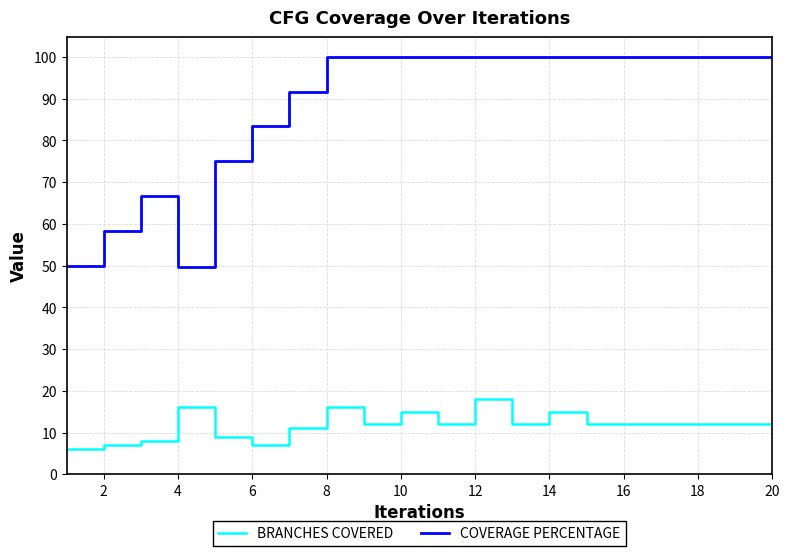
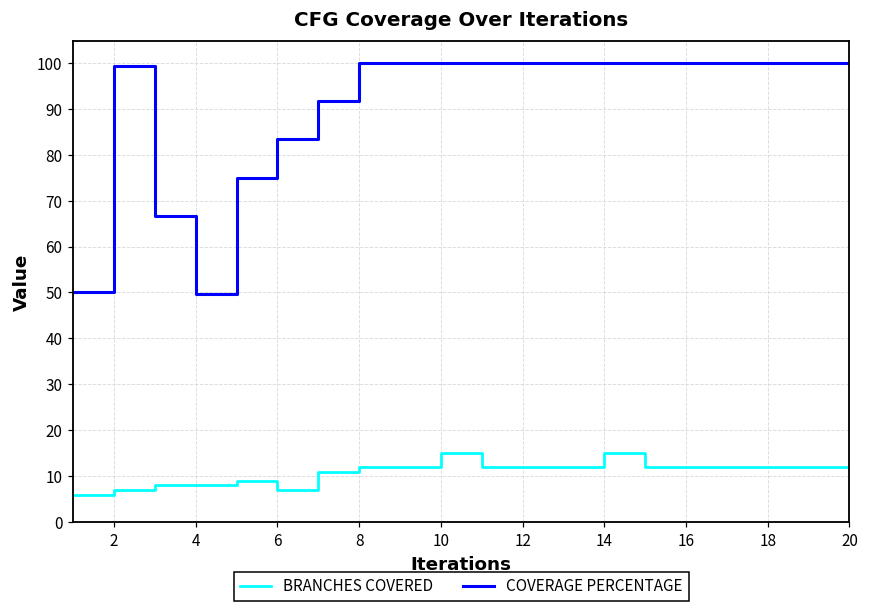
COVERAGE PERCENTAGE, 2: 58 -> 99
BRANCHES COVERED, 4: 16 -> 8
BRANCHES COVERED, 8: 16 -> 12
BRANCHES COVERED, 12: 18 -> 12
